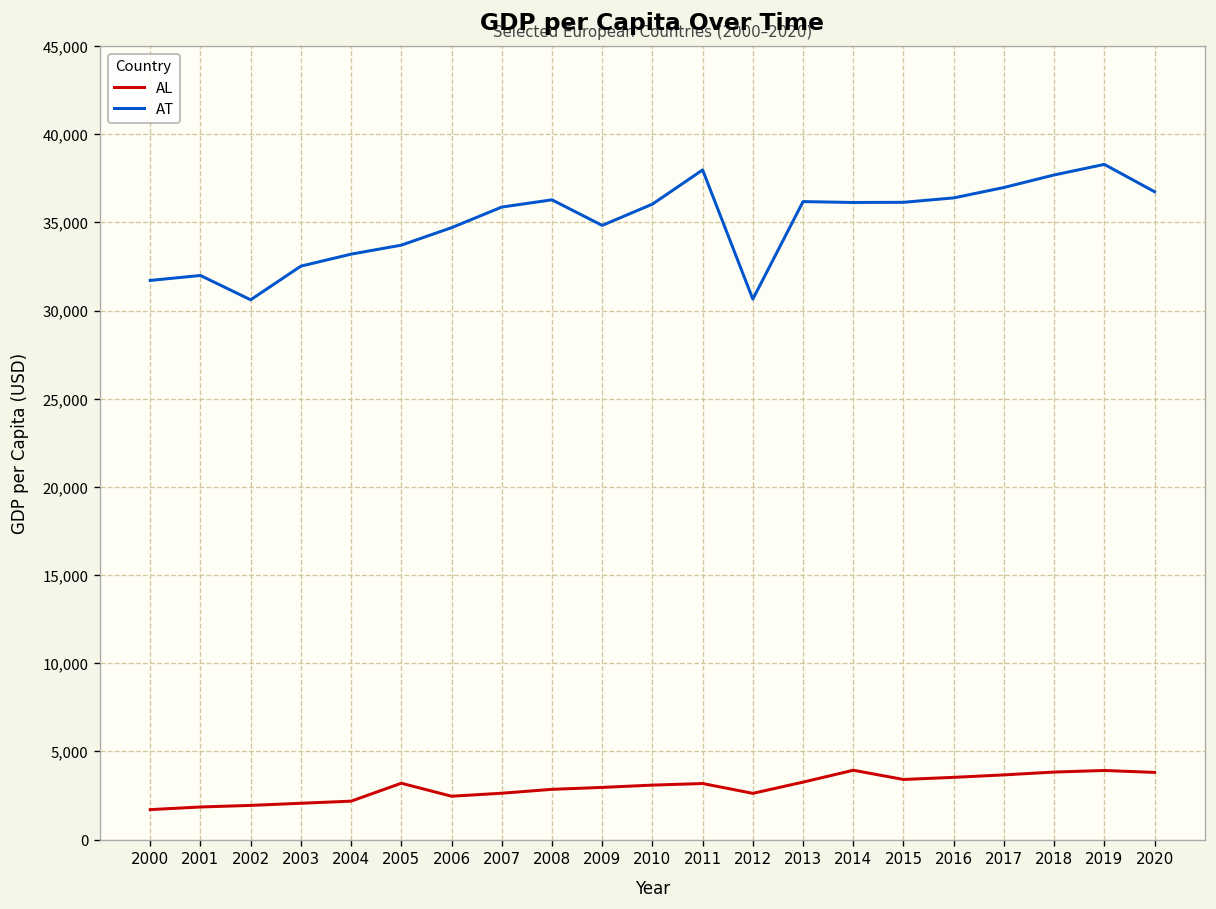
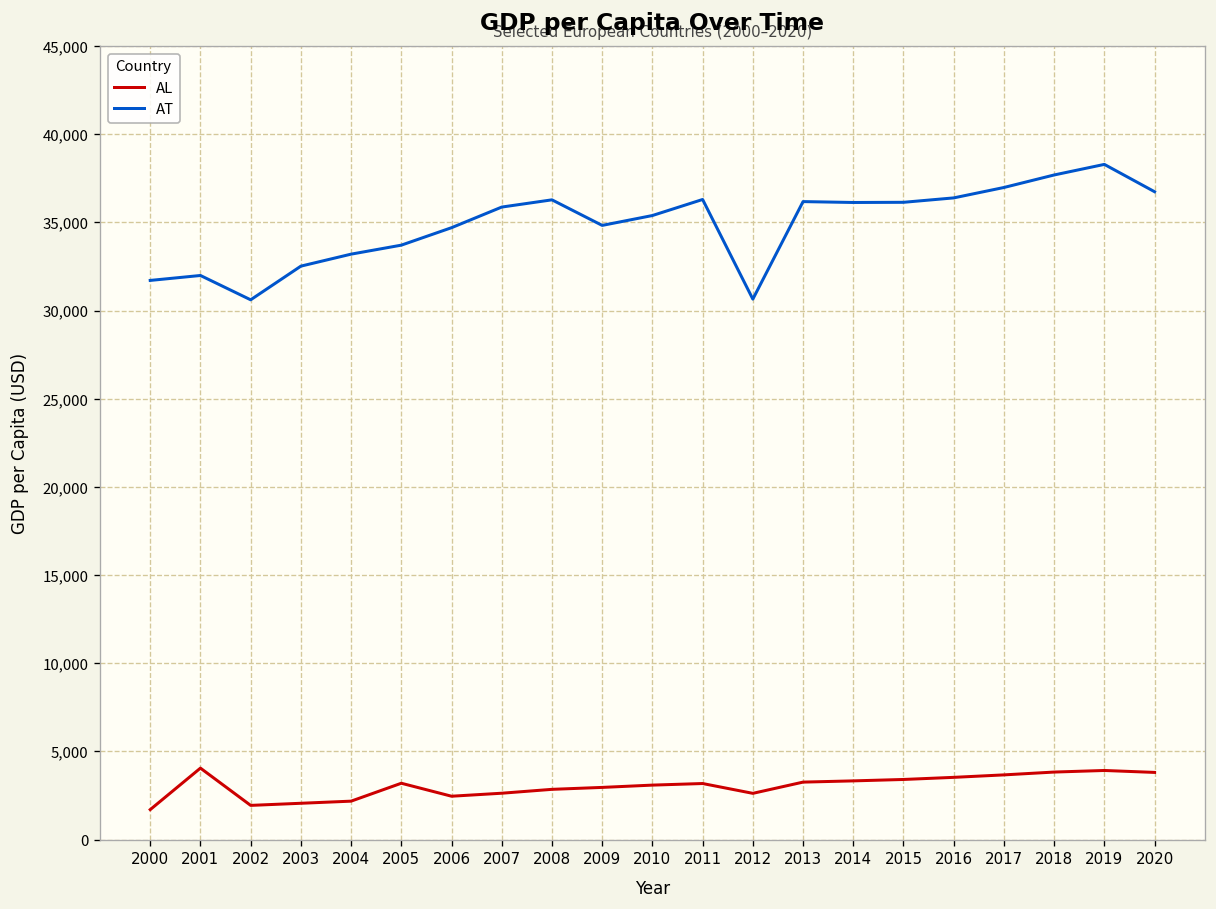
AL, 2001: 1,900 -> 4,100
AT, 2010: 36,000 -> 35,400
AT, 2011: 38,000 -> 36,300
AL, 2014: 3,900 -> 3,300
